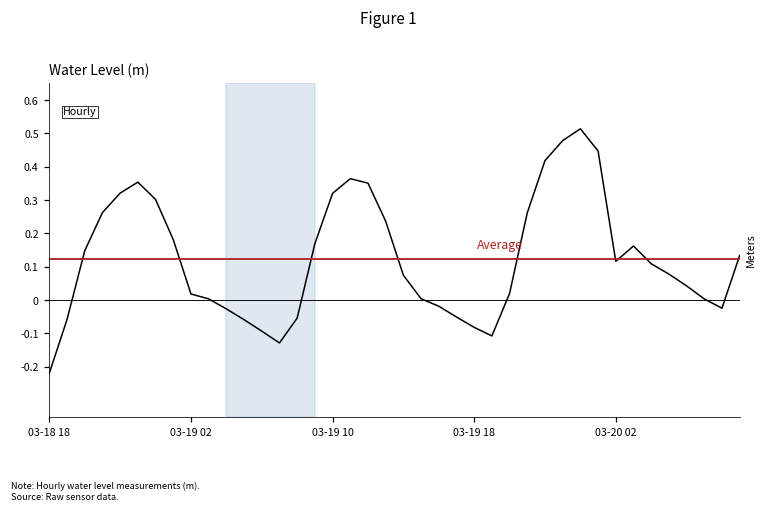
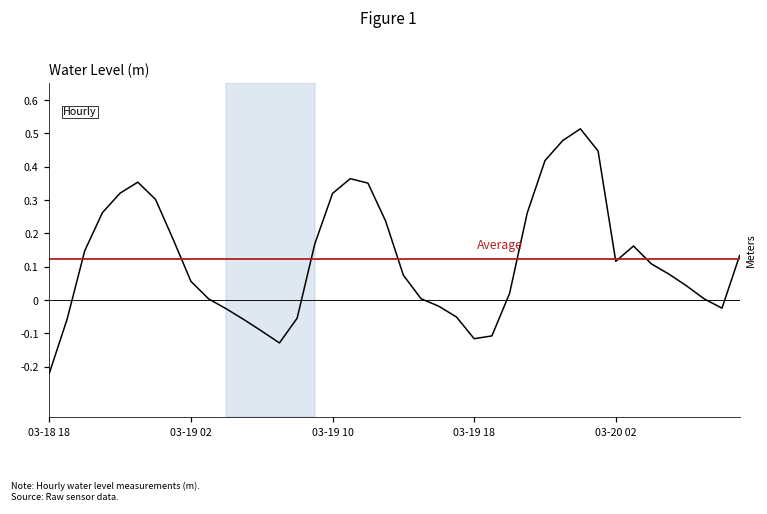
03-19 02: 0.02 -> 0.06
03-19 18: -0.08 -> -0.12
